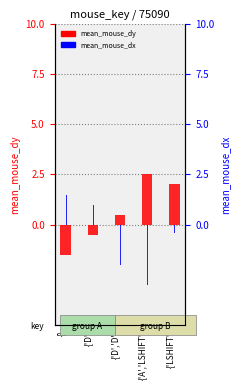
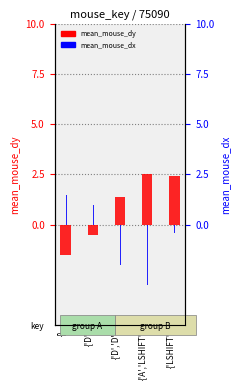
mean_mouse_dy, {'D','D'}: 0.5 -> 1.4
mean_mouse_dy, {'LSHIFT'}: 2.0 -> 2.4
